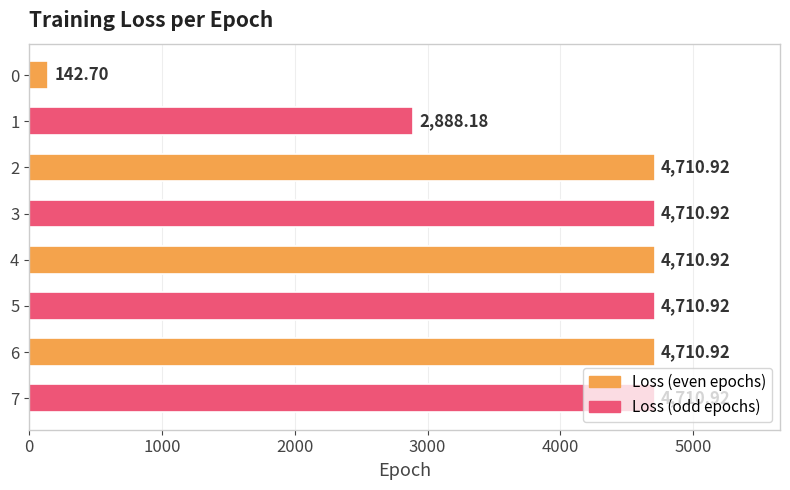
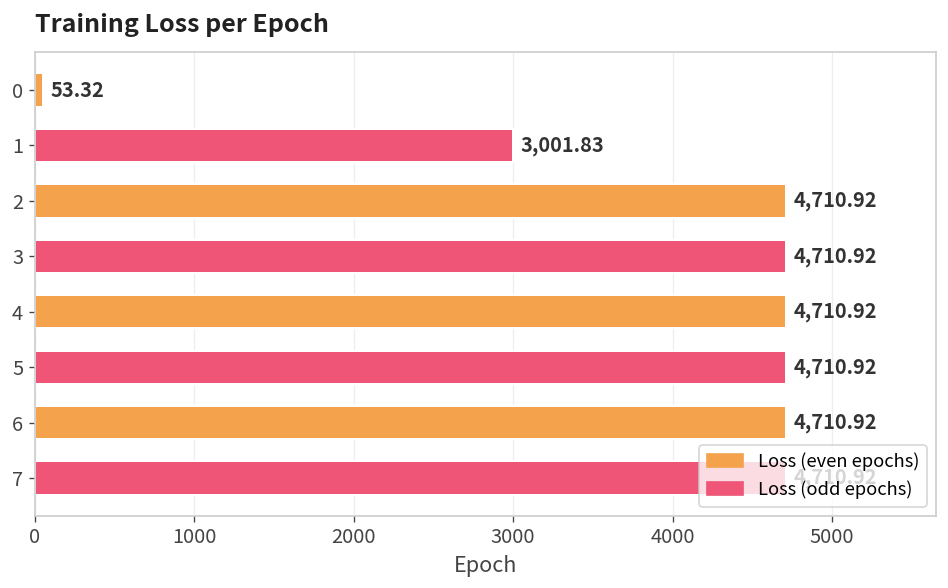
0: 142.70 -> 53.32
1: 2,888.18 -> 3,001.83
